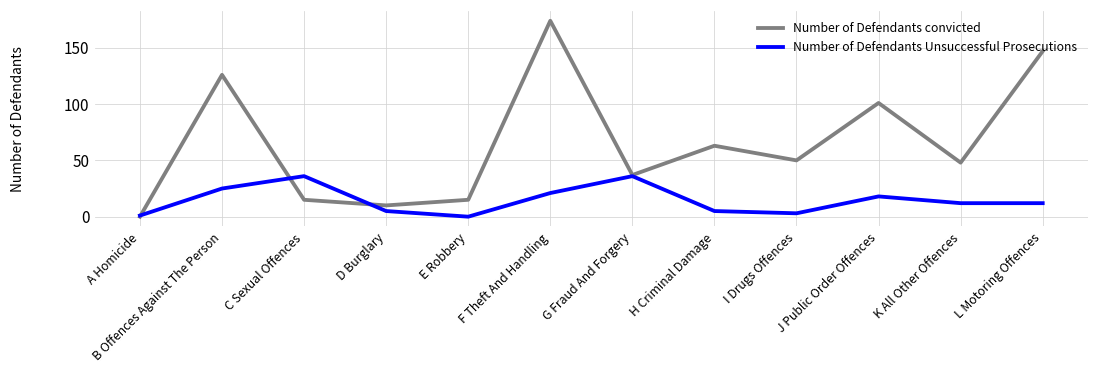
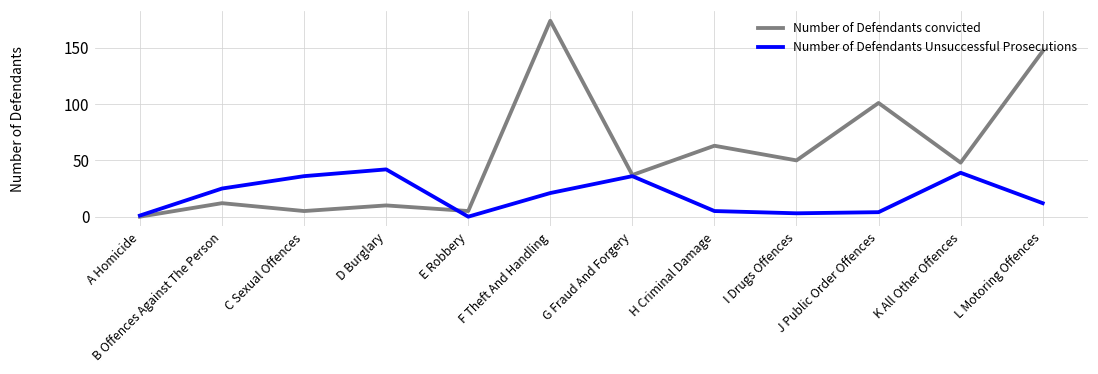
Number of Defendants convicted, B Offences Against The Person: 126 -> 12
Number of Defendants convicted, C Sexual Offences: 15 -> 5
Number of Defendants Unsuccessful Prosecutions, D Burglary: 5 -> 42
Number of Defendants convicted, E Robbery: 15 -> 5
Number of Defendants Unsuccessful Prosecutions, J Public Order Offences: 18 -> 4
Number of Defendants Unsuccessful Prosecutions, K All Other Offences: 12 -> 39
